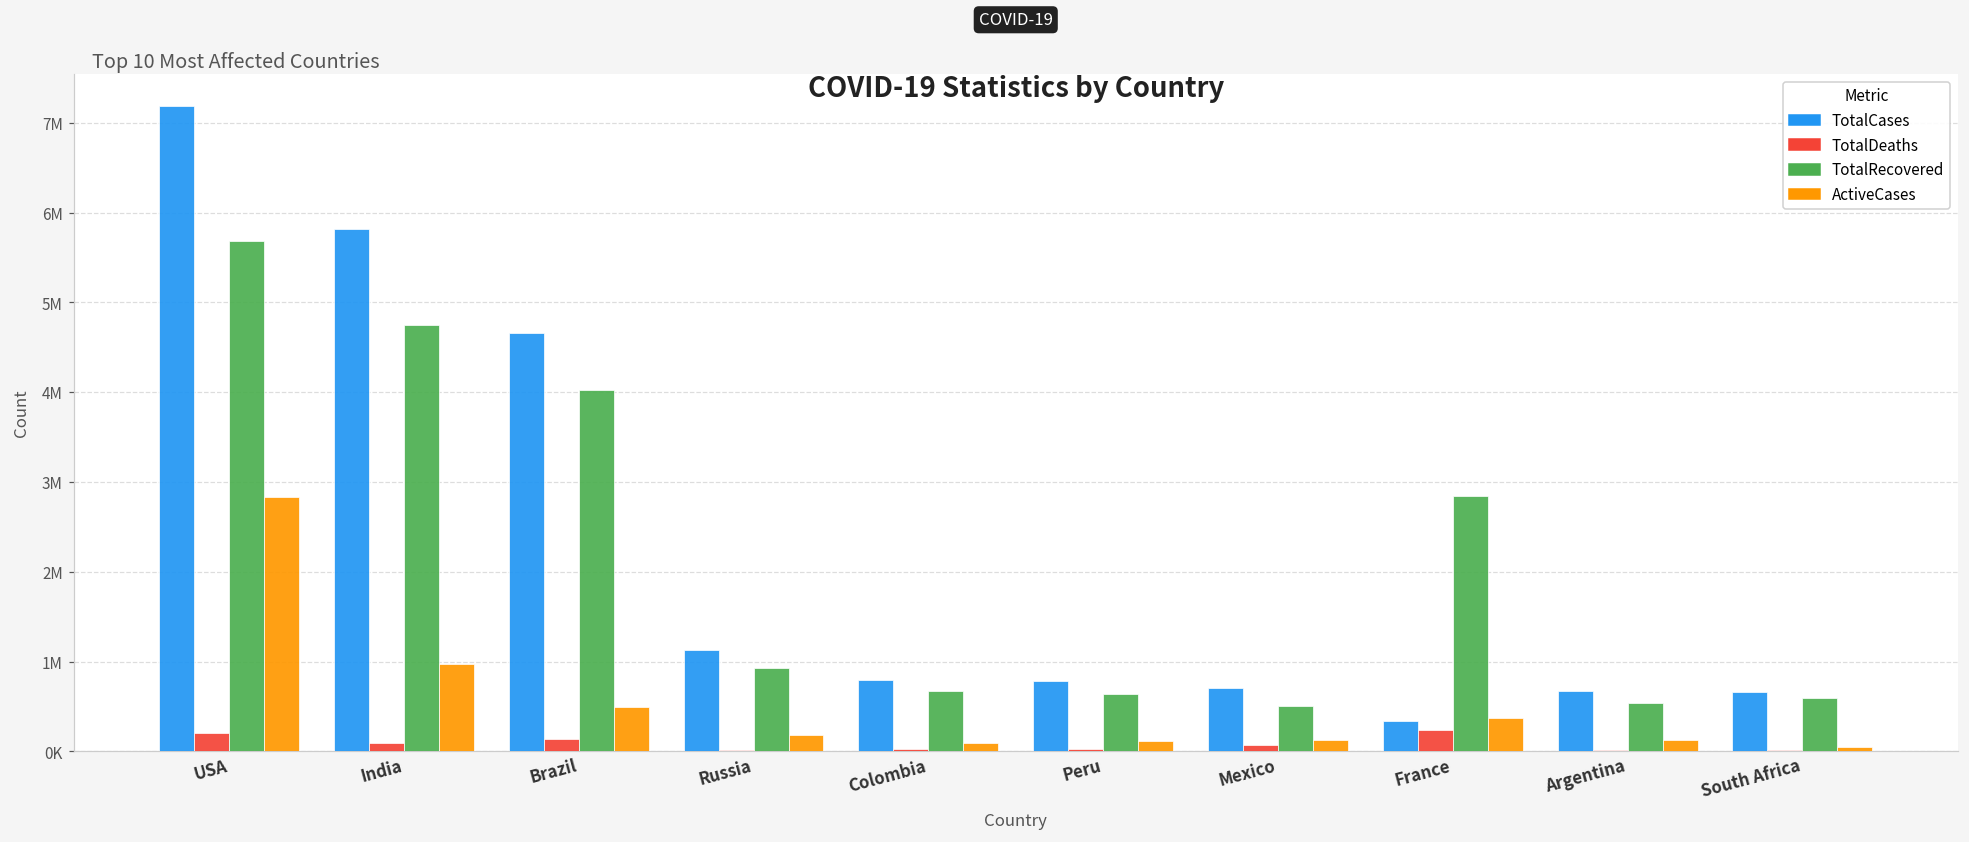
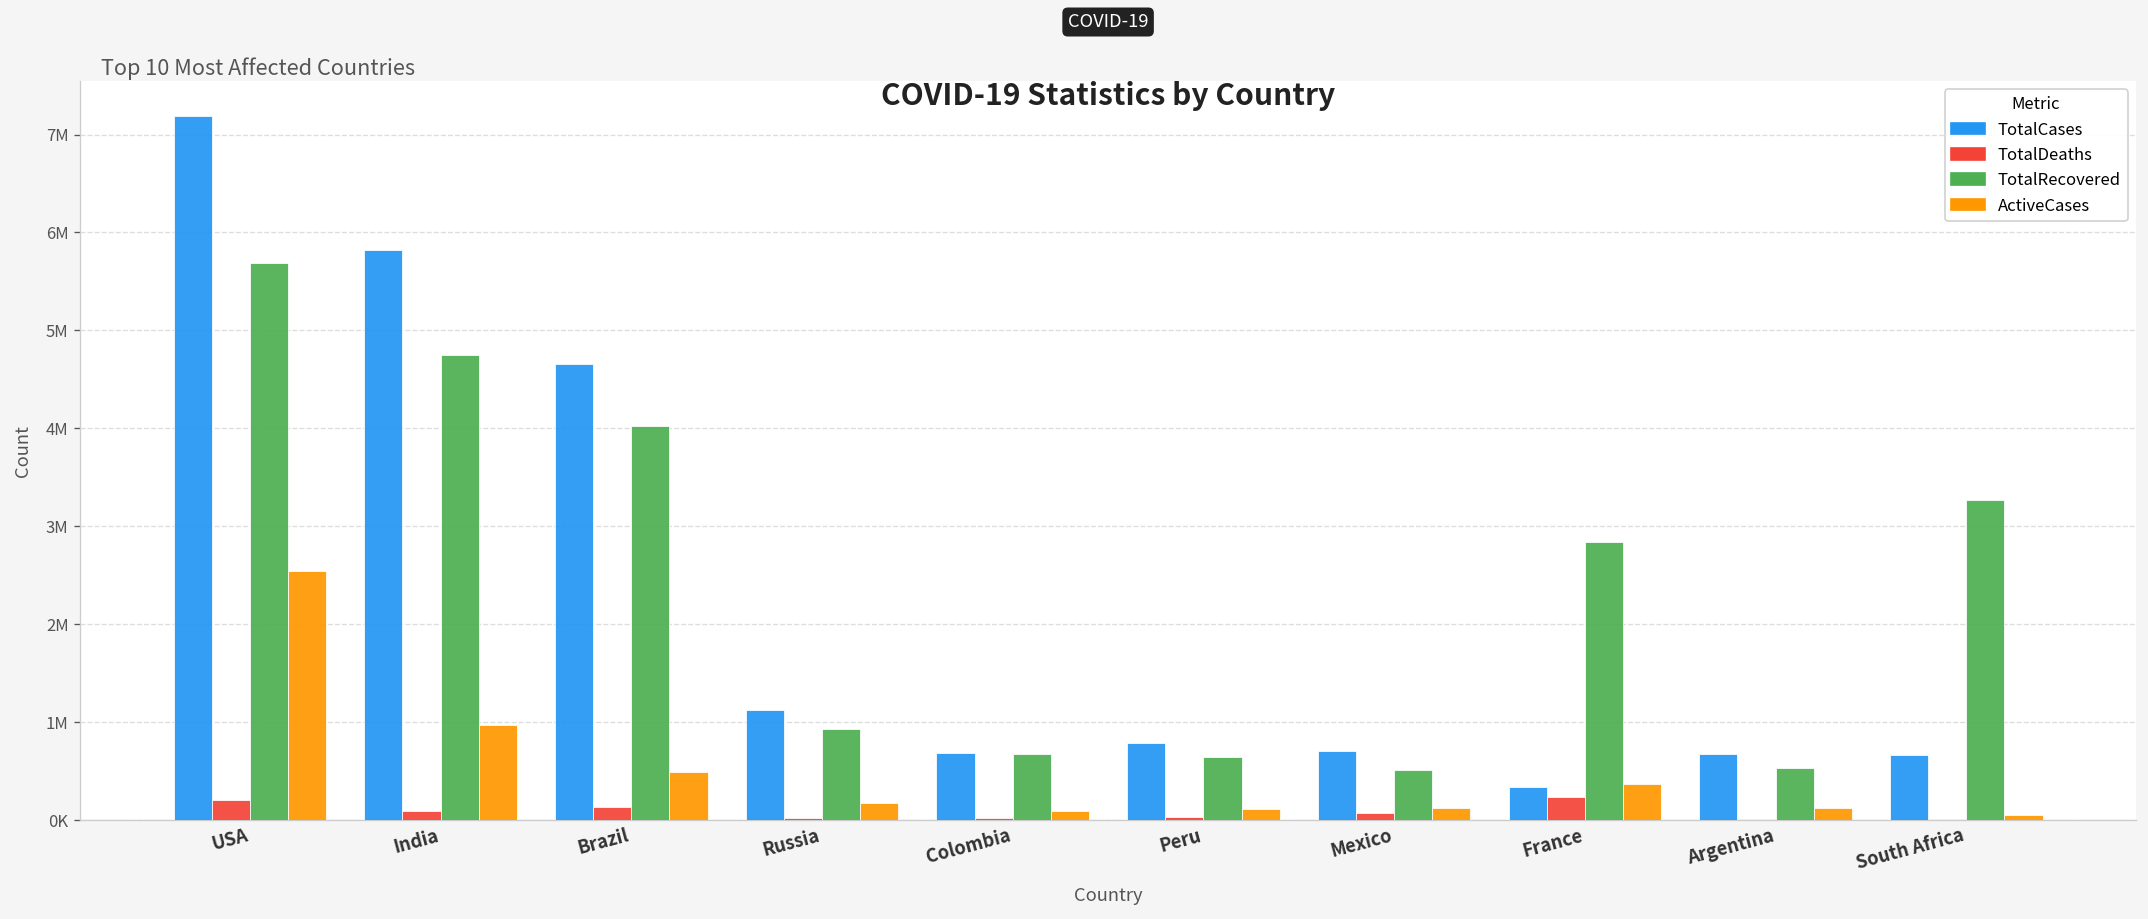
ActiveCases, USA: 2800000 -> 2500000
TotalCases, Colombia: 800000 -> 700000
TotalRecovered, South Africa: 600000 -> 3300000
